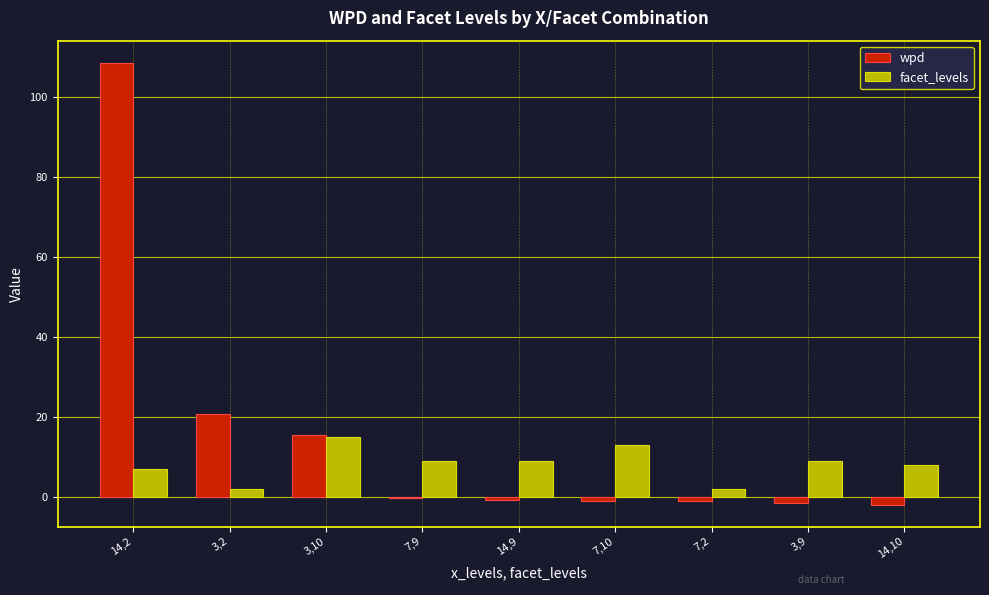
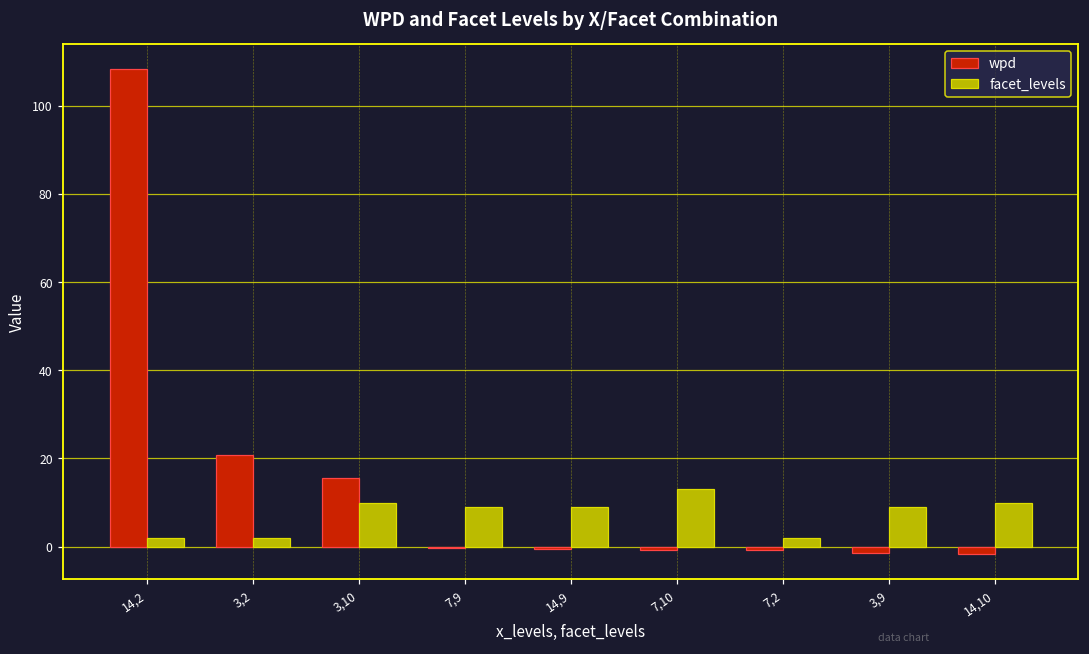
facet_levels, 14,2: 7 -> 2
facet_levels, 3,10: 15 -> 10
facet_levels, 14,10: 8 -> 10
